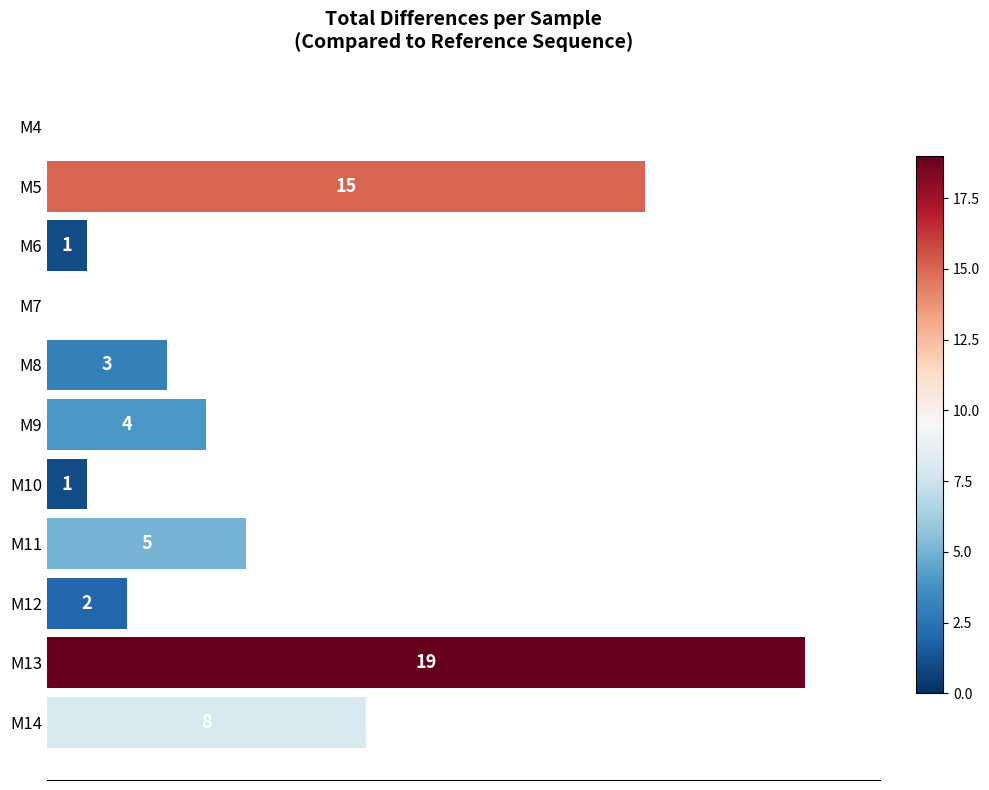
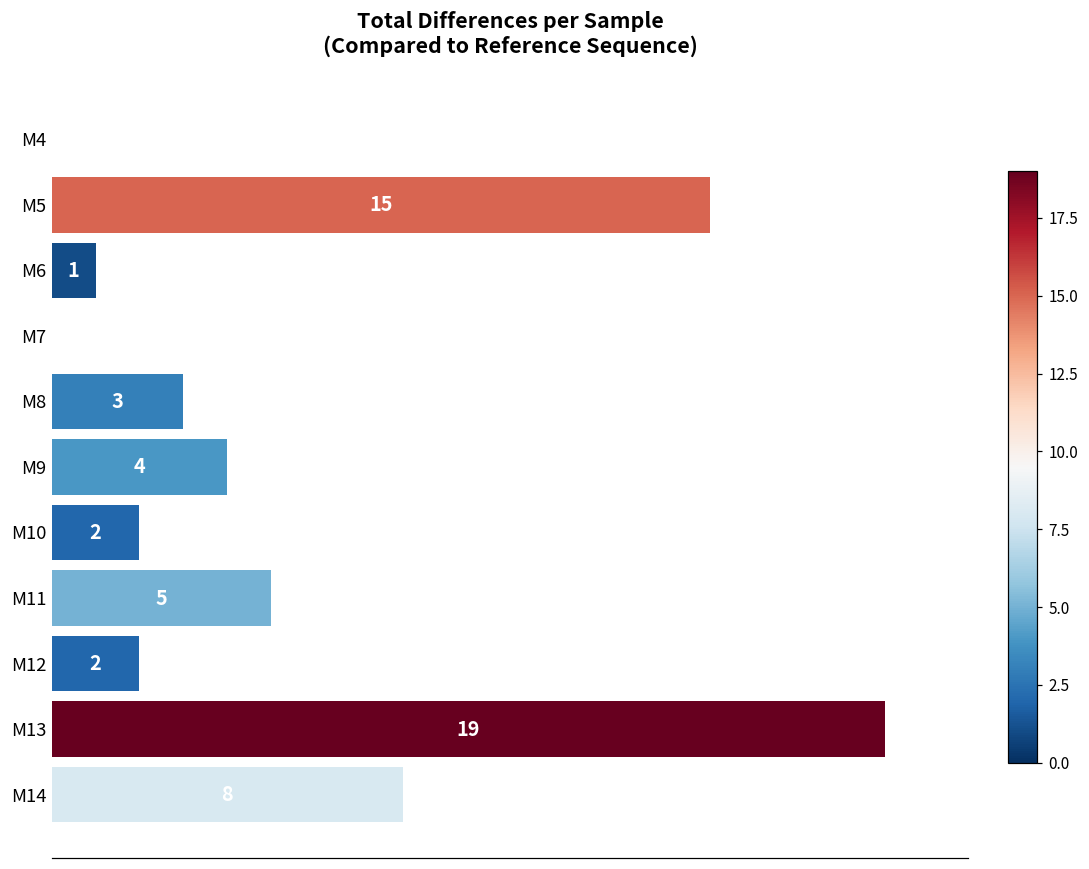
M10: 1 -> 2
